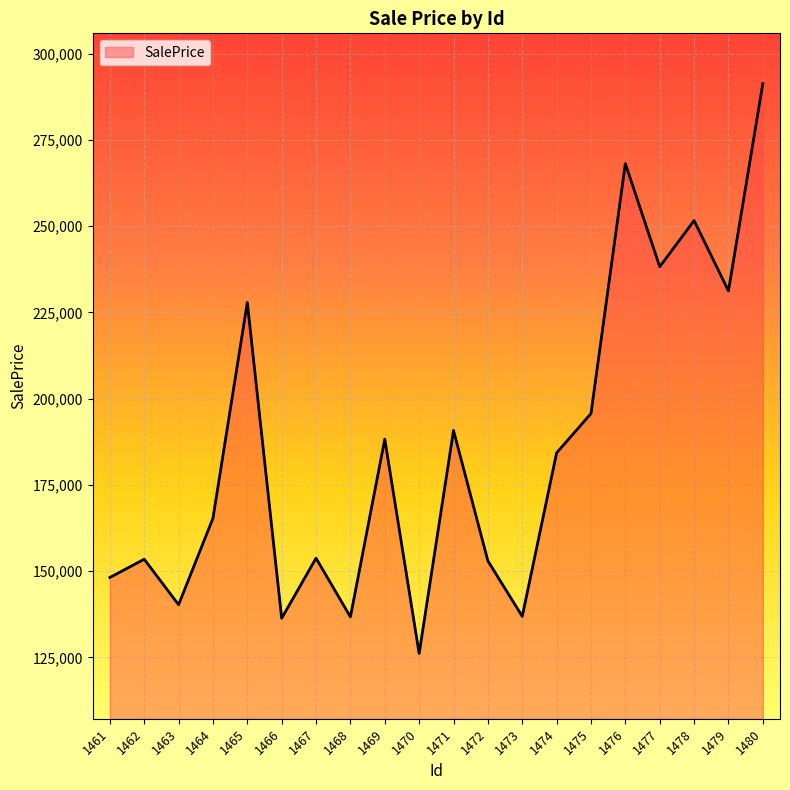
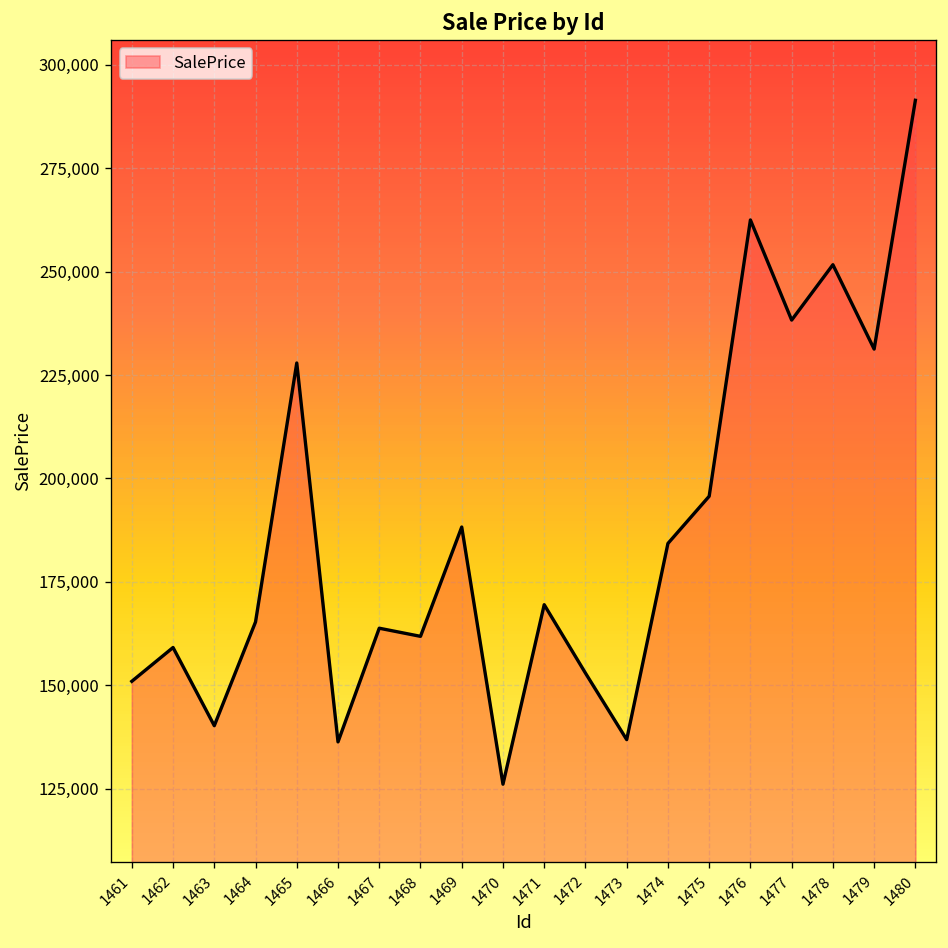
1461: 148,000 -> 151,000
1462: 153,000 -> 159,000
1467: 154,000 -> 164,000
1468: 137,000 -> 162,000
1471: 191,000 -> 169,000
1476: 268,000 -> 262,000
